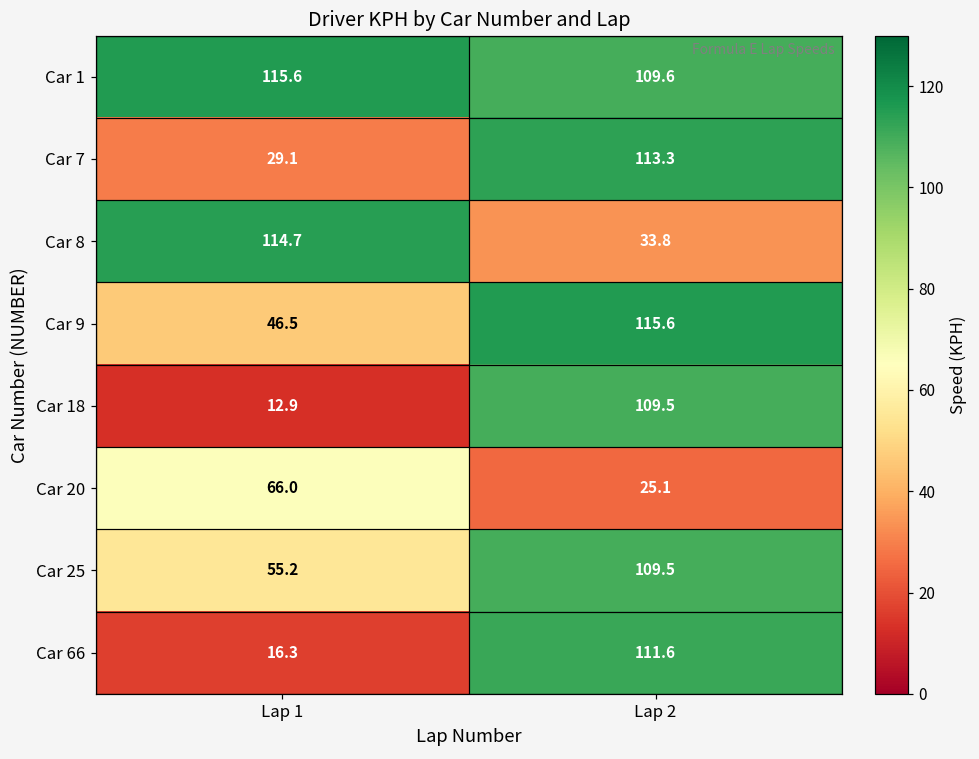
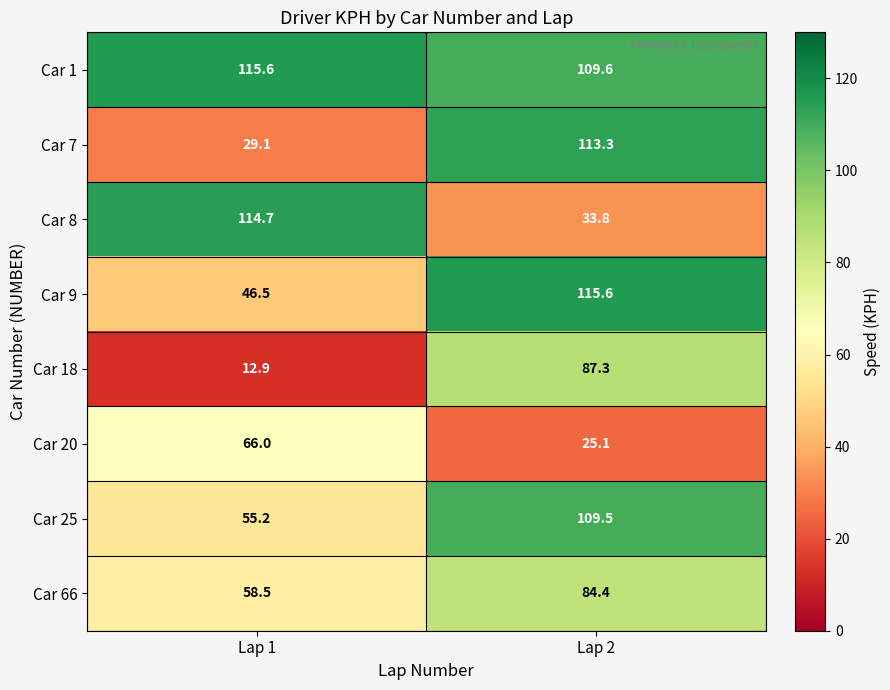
Car 18, Lap 2: 109.5 -> 87.3
Car 66, Lap 1: 16.3 -> 58.5
Car 66, Lap 2: 111.6 -> 84.4
